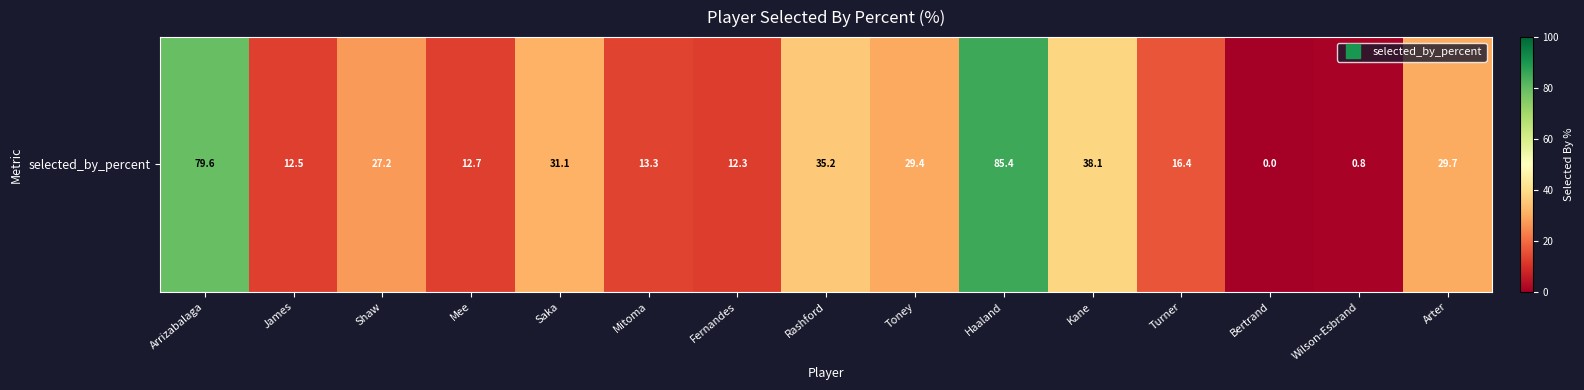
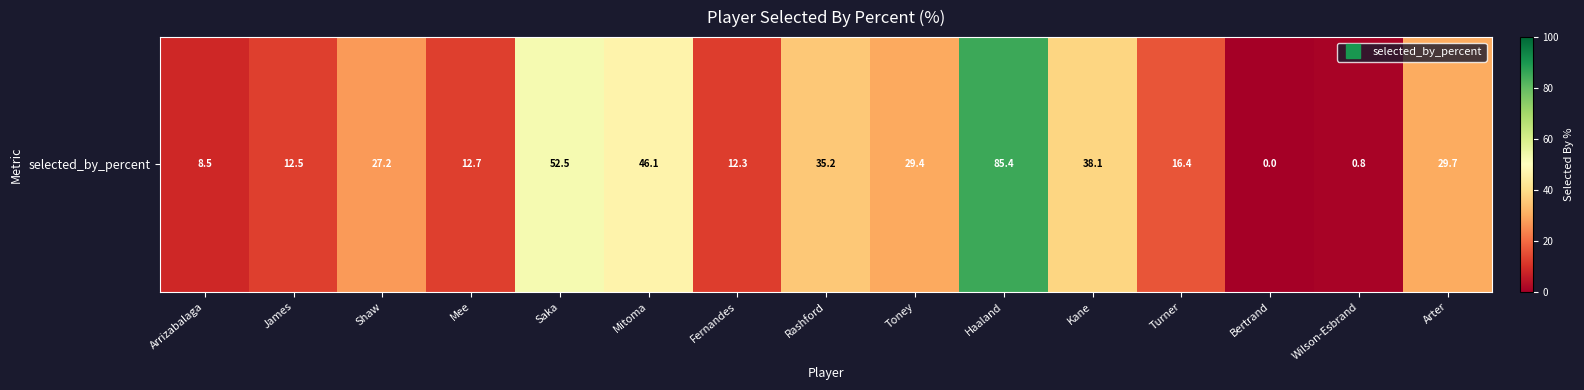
selected_by_percent, Arrizabalaga: 79.6 -> 8.5
selected_by_percent, Saka: 31.1 -> 52.5
selected_by_percent, Mitoma: 13.3 -> 46.1
